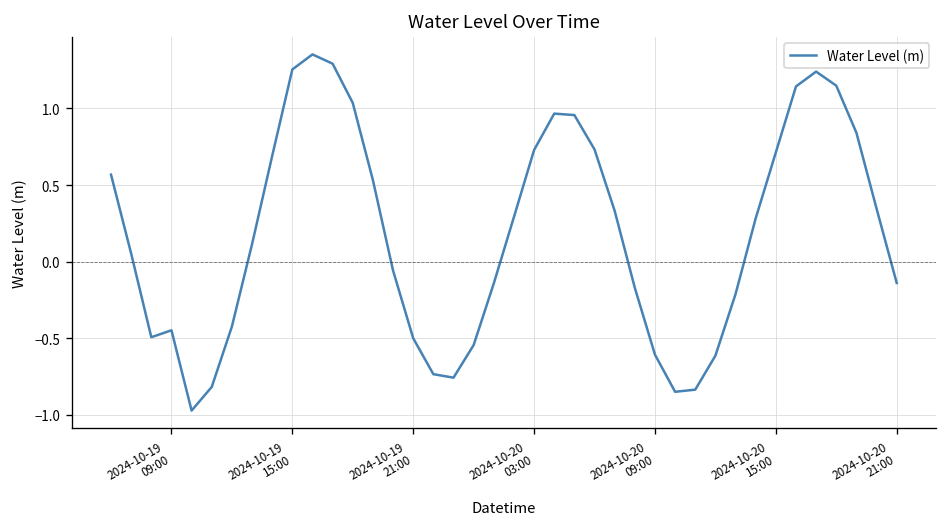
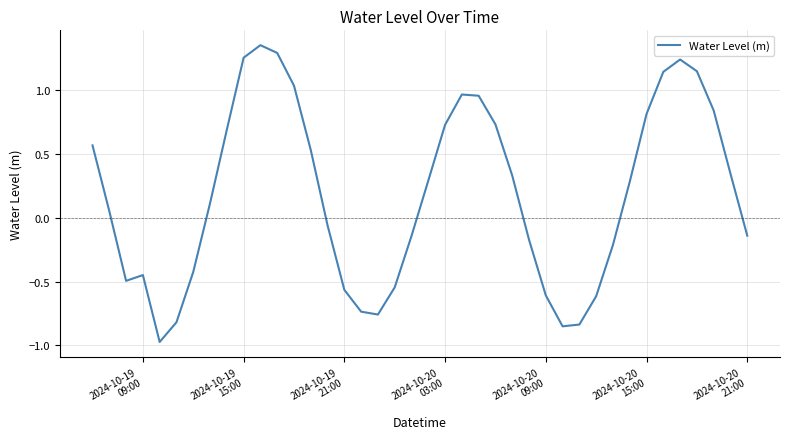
2024-10-19 21:00: -0.50 -> -0.56
2024-10-20 15:00: 0.71 -> 0.81
